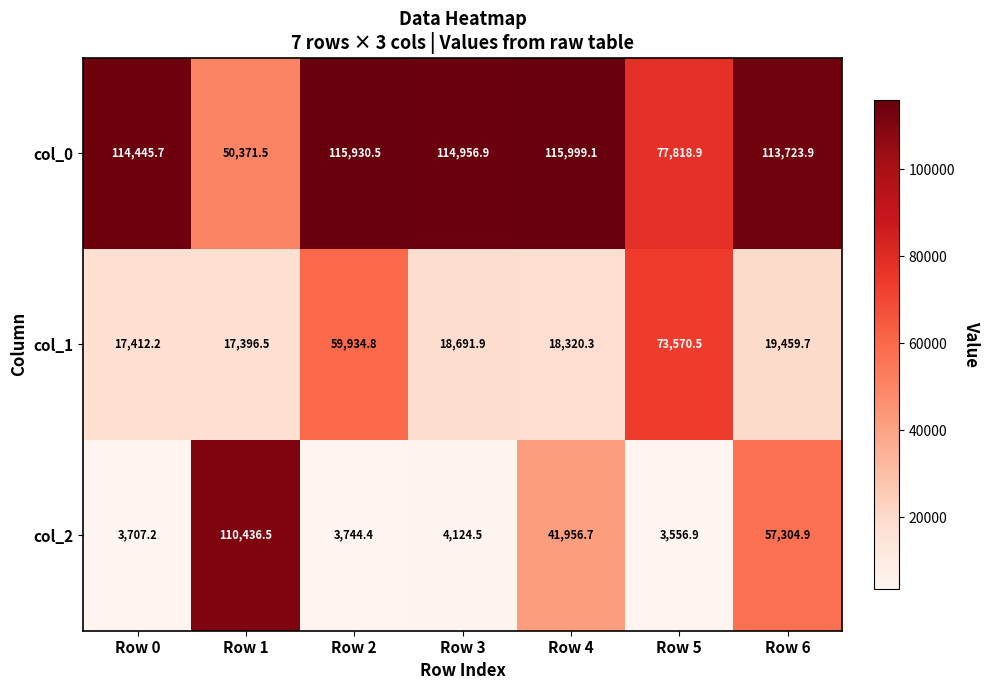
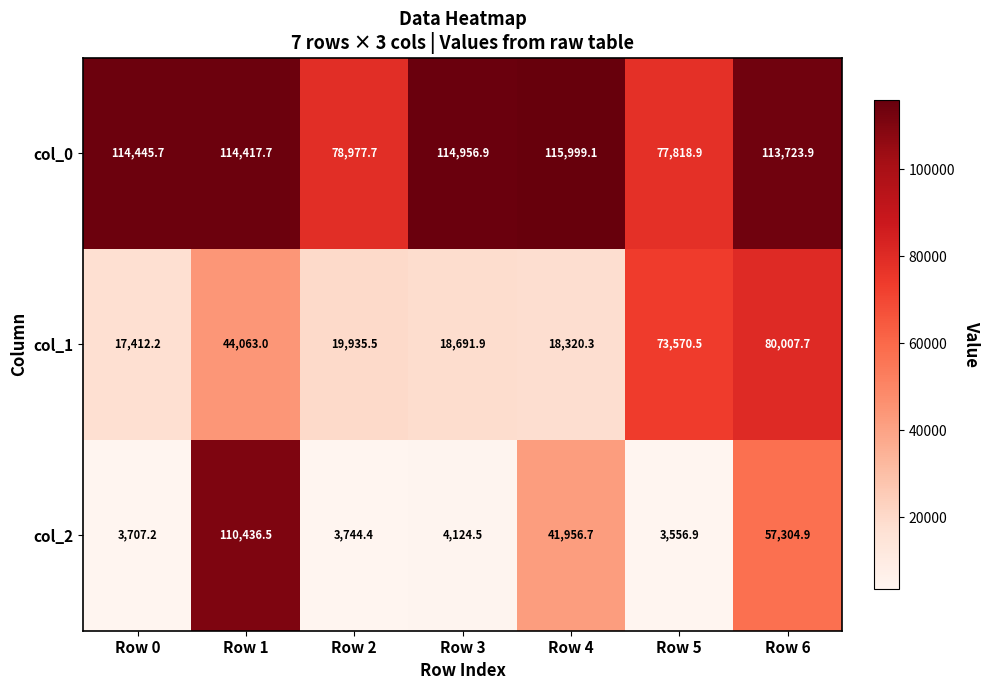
col_0, Row 1: 50,371.5 -> 114,417.7
col_0, Row 2: 115,930.5 -> 78,977.7
col_1, Row 1: 17,396.5 -> 44,063.0
col_1, Row 2: 59,934.8 -> 19,935.5
col_1, Row 6: 19,459.7 -> 80,007.7
